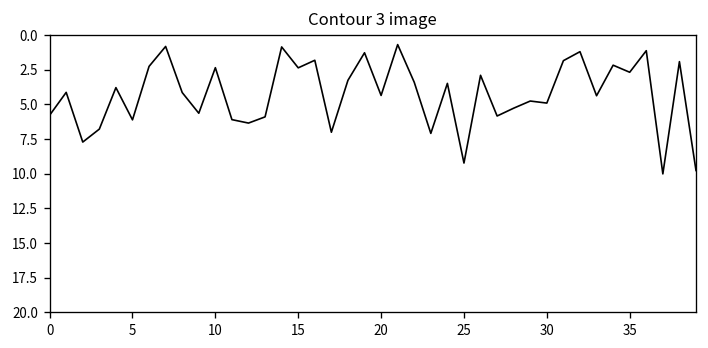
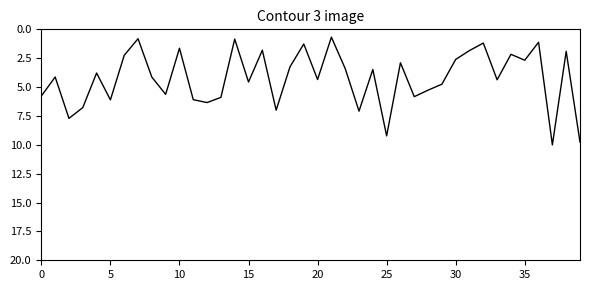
10: 2.3 -> 1.6
15: 2.4 -> 4.6
30: 4.9 -> 2.6
